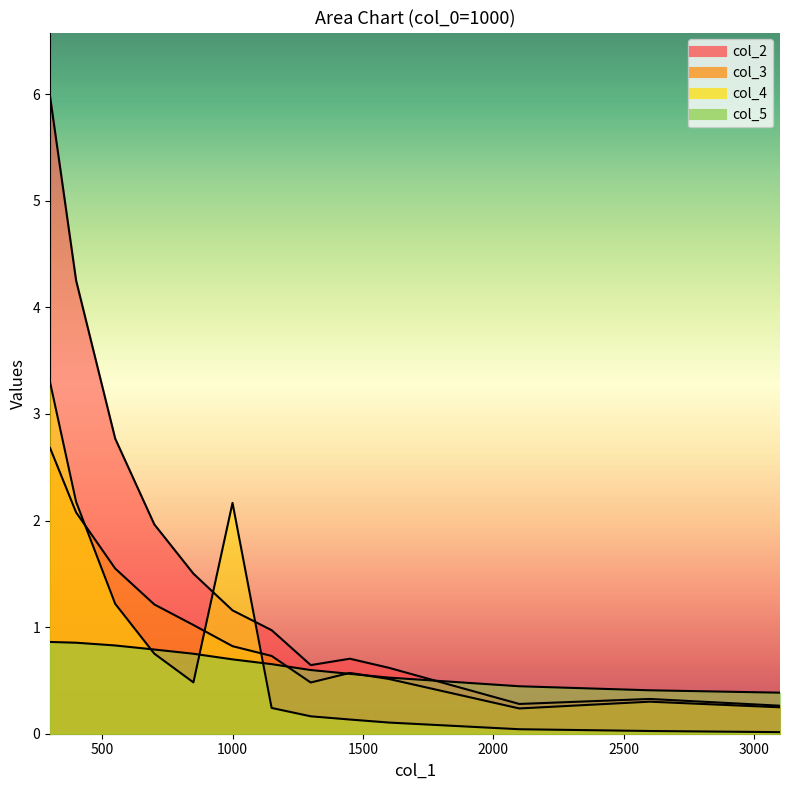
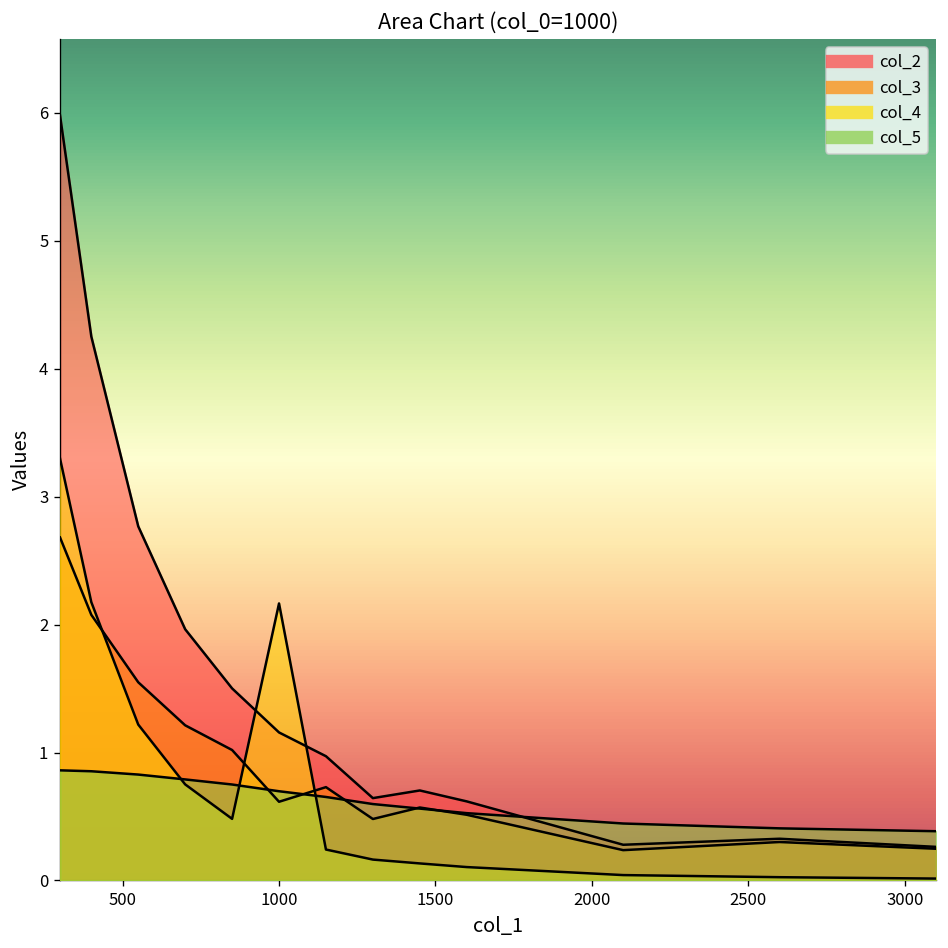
col_3, 1000: 0.82 -> 0.62
